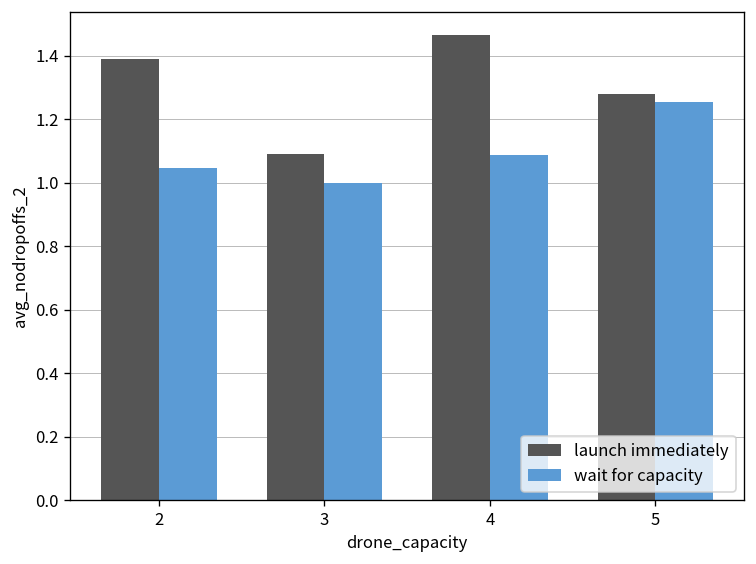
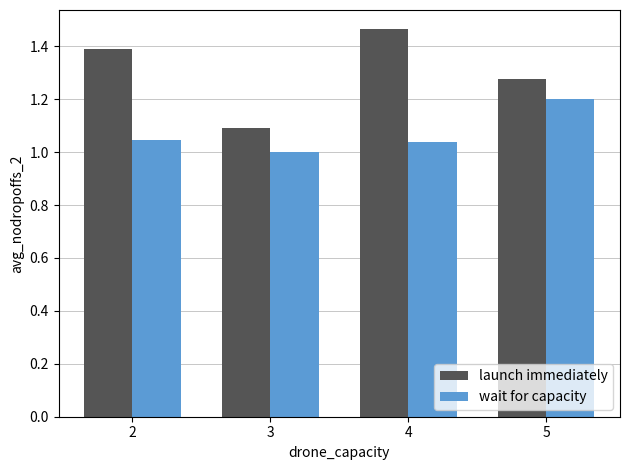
wait for capacity, 4: 1.09 -> 1.04
wait for capacity, 5: 1.25 -> 1.20
